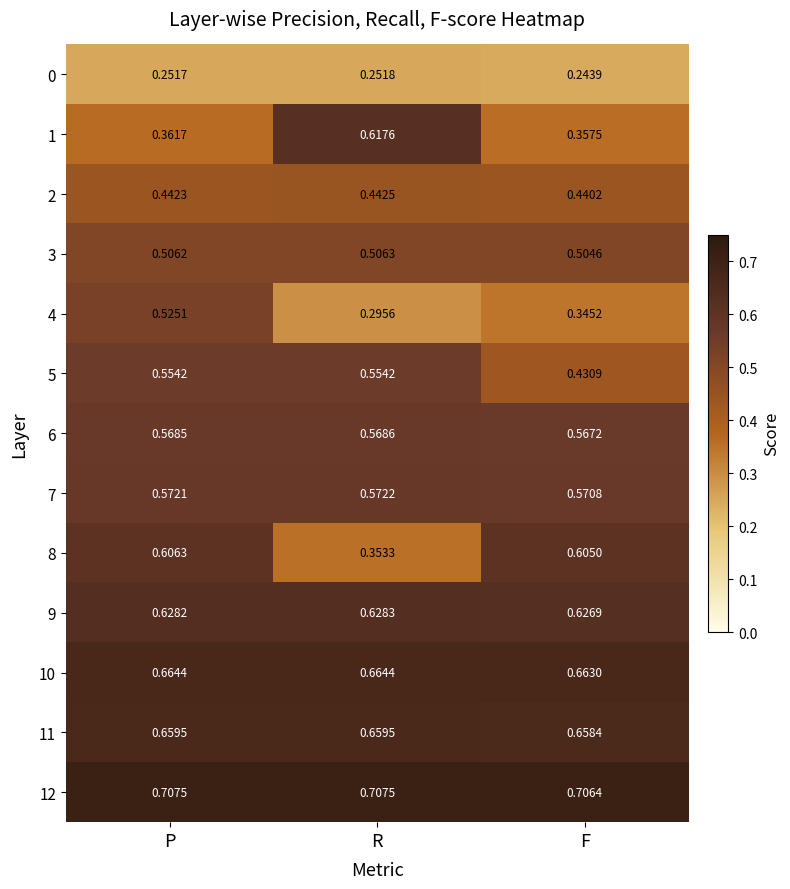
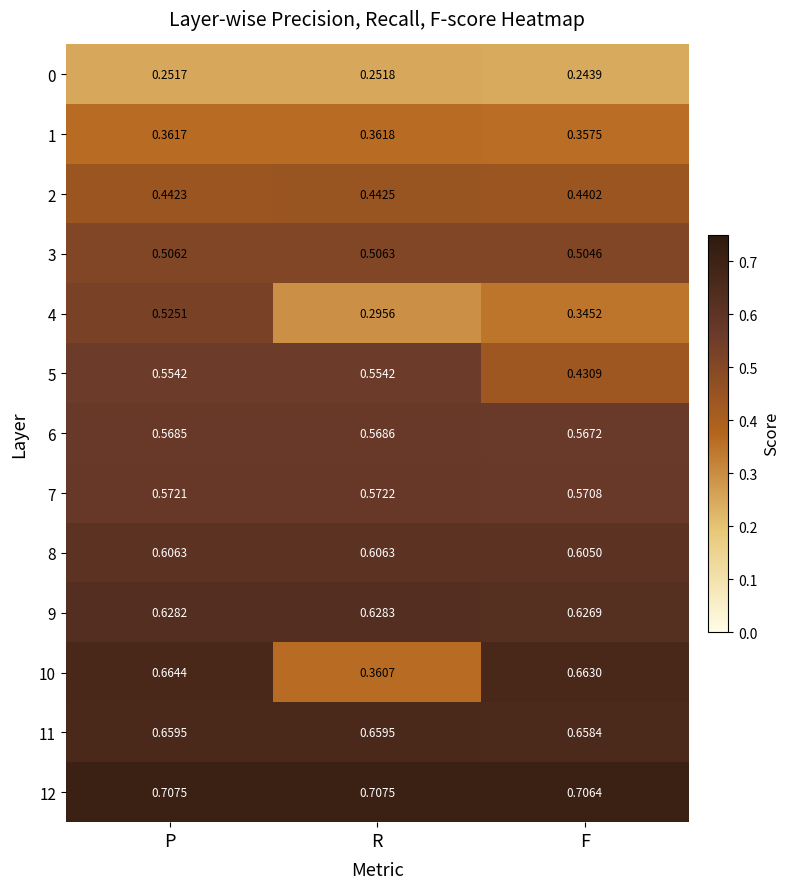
1, R: 0.6176 -> 0.3618
8, R: 0.3533 -> 0.6063
10, R: 0.6644 -> 0.3607
